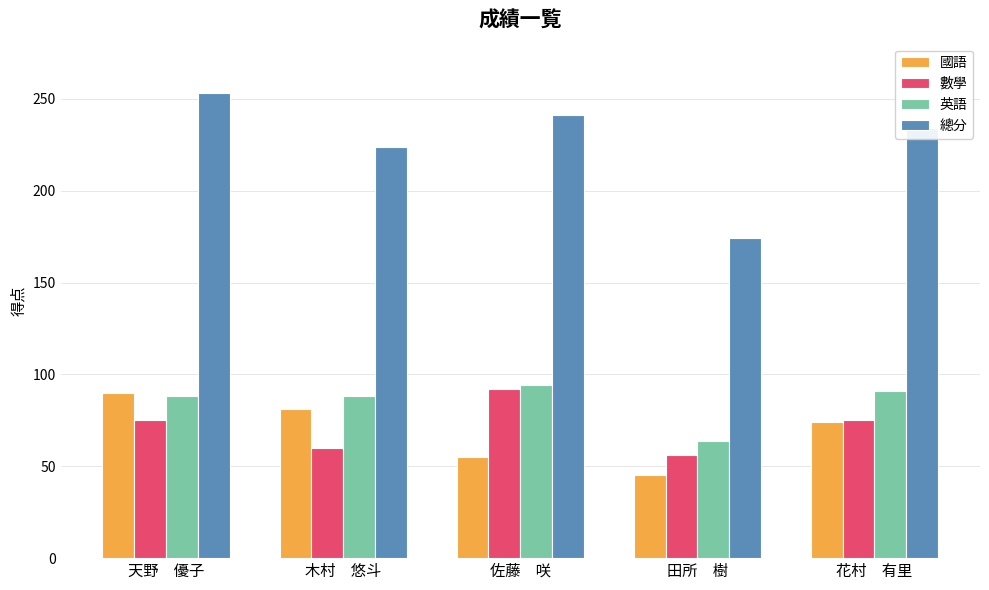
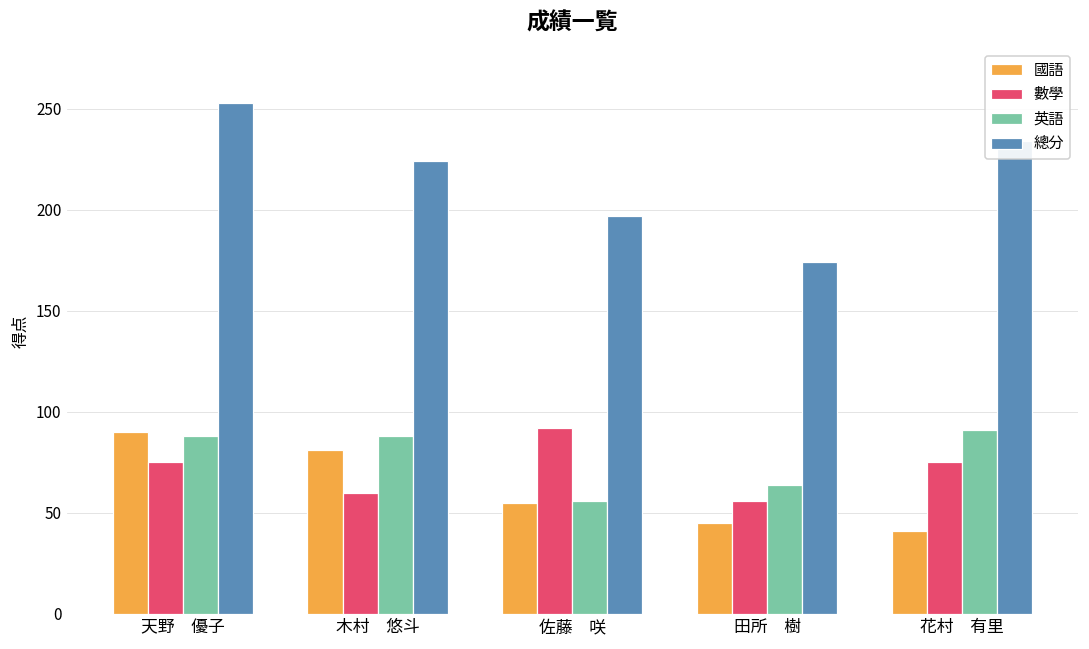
英語, 佐藤 咲: 94 -> 56
總分, 佐藤 咲: 241 -> 197
國語, 花村 有里: 74 -> 41
